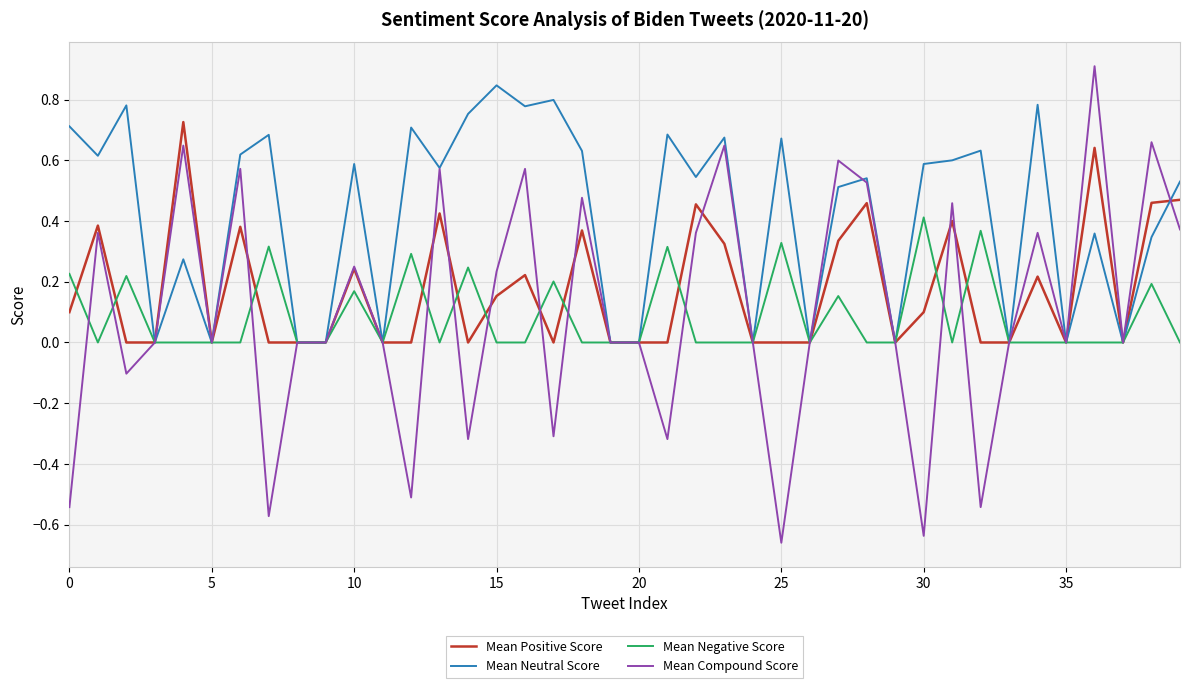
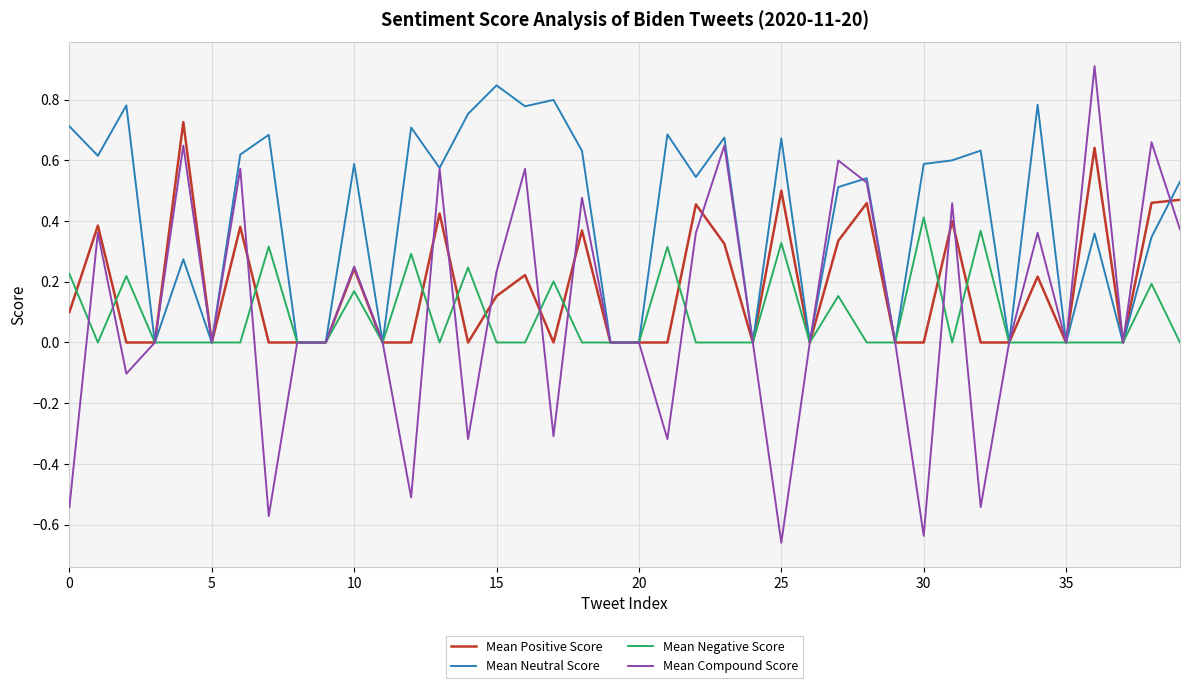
Mean Positive Score, 25: 0.0 -> 0.5
Mean Positive Score, 30: 0.1 -> 0.0
